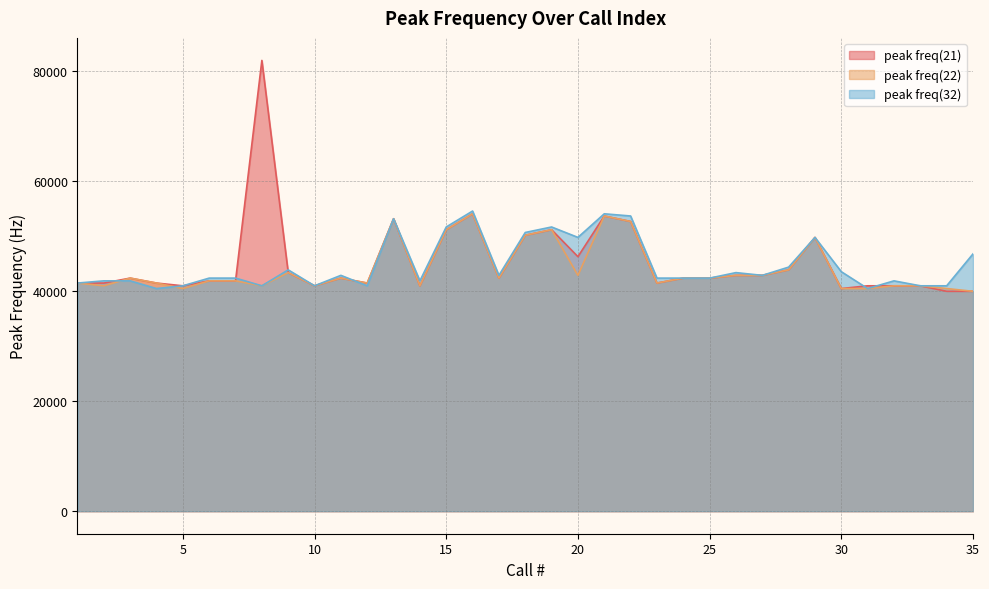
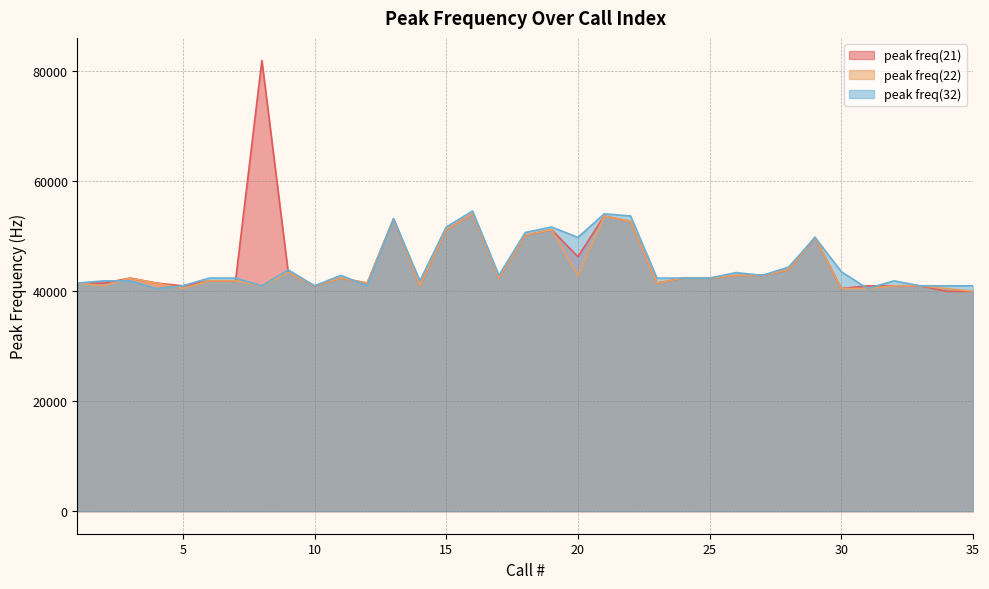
peak freq(32), 35: 47000 -> 41000
